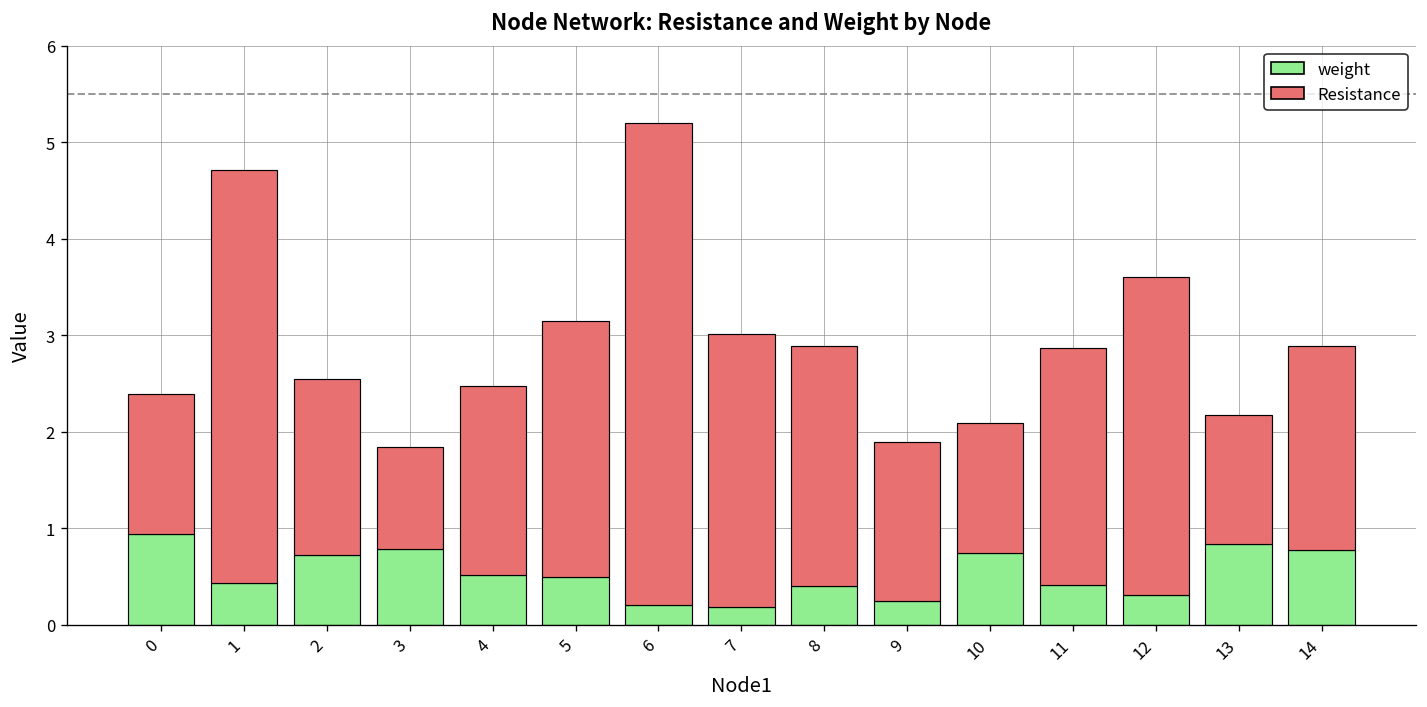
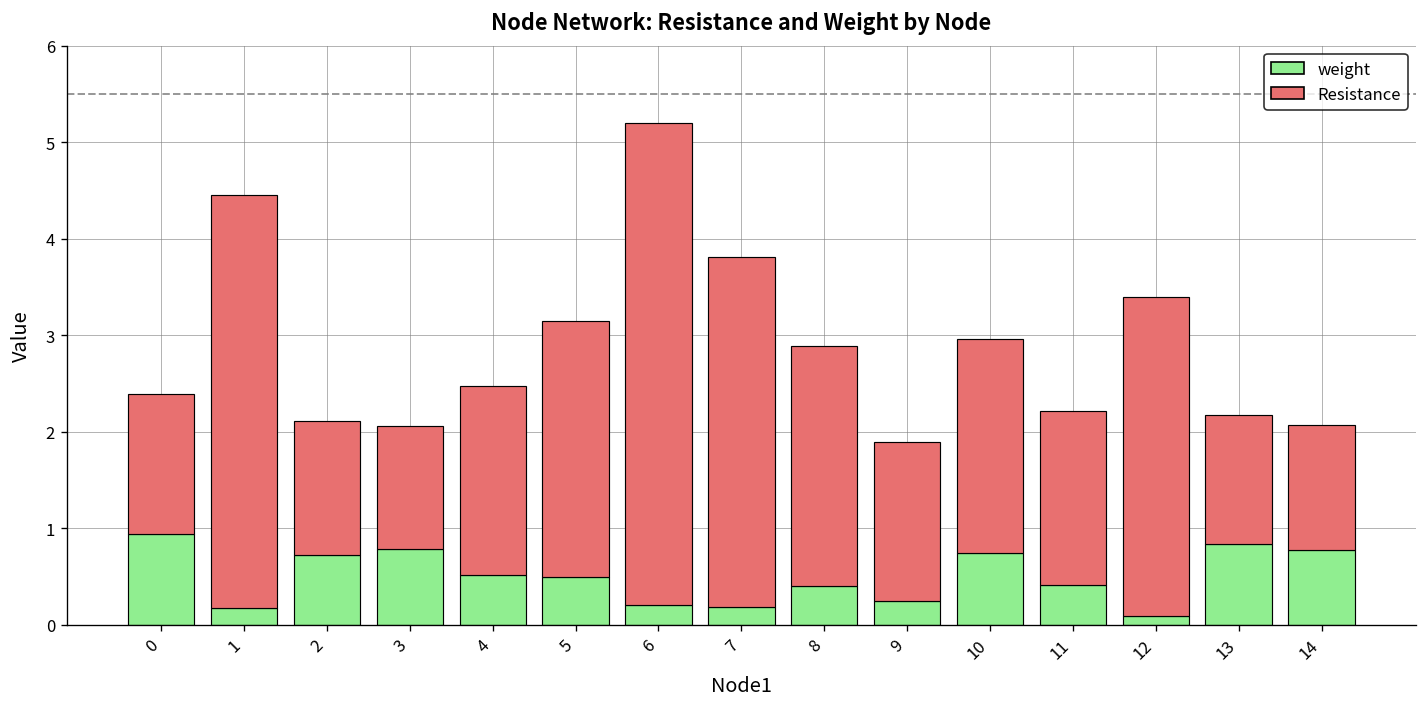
weight, 1: 0.4 -> 0.2
Resistance, 2: 1.8 -> 1.4
Resistance, 3: 1.1 -> 1.3
Resistance, 7: 2.8 -> 3.6
Resistance, 10: 1.3 -> 2.2
Resistance, 11: 2.5 -> 1.8
weight, 12: 0.3 -> 0.1
Resistance, 14: 2.1 -> 1.3
